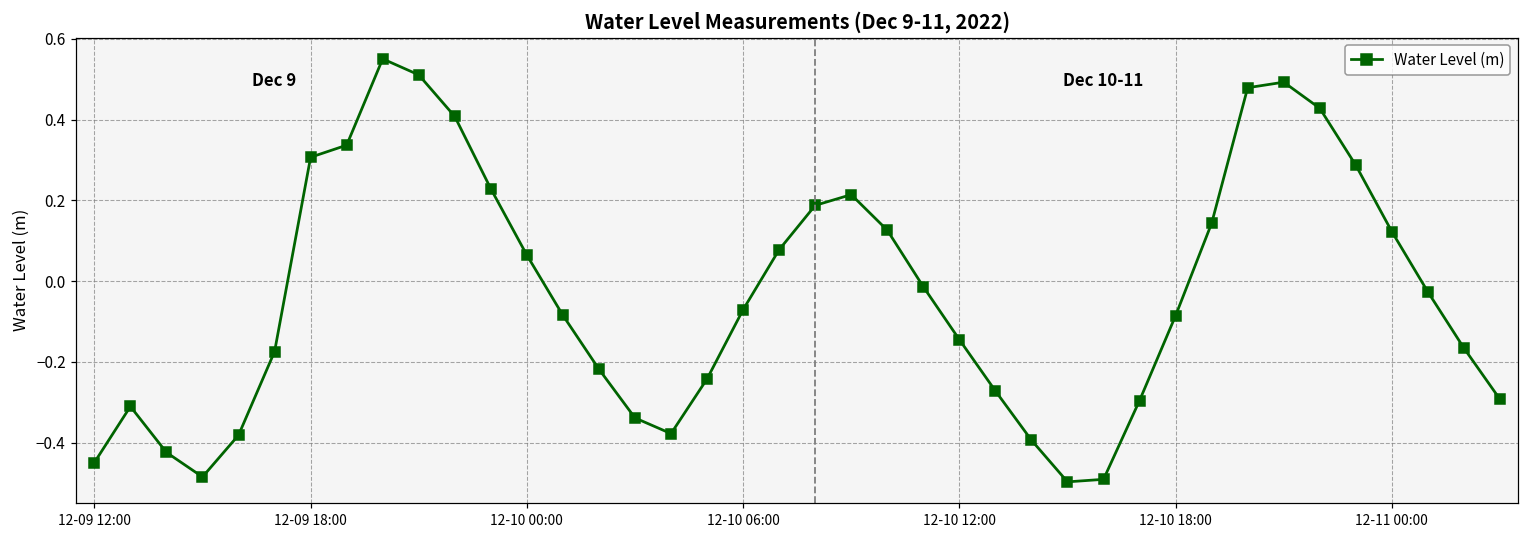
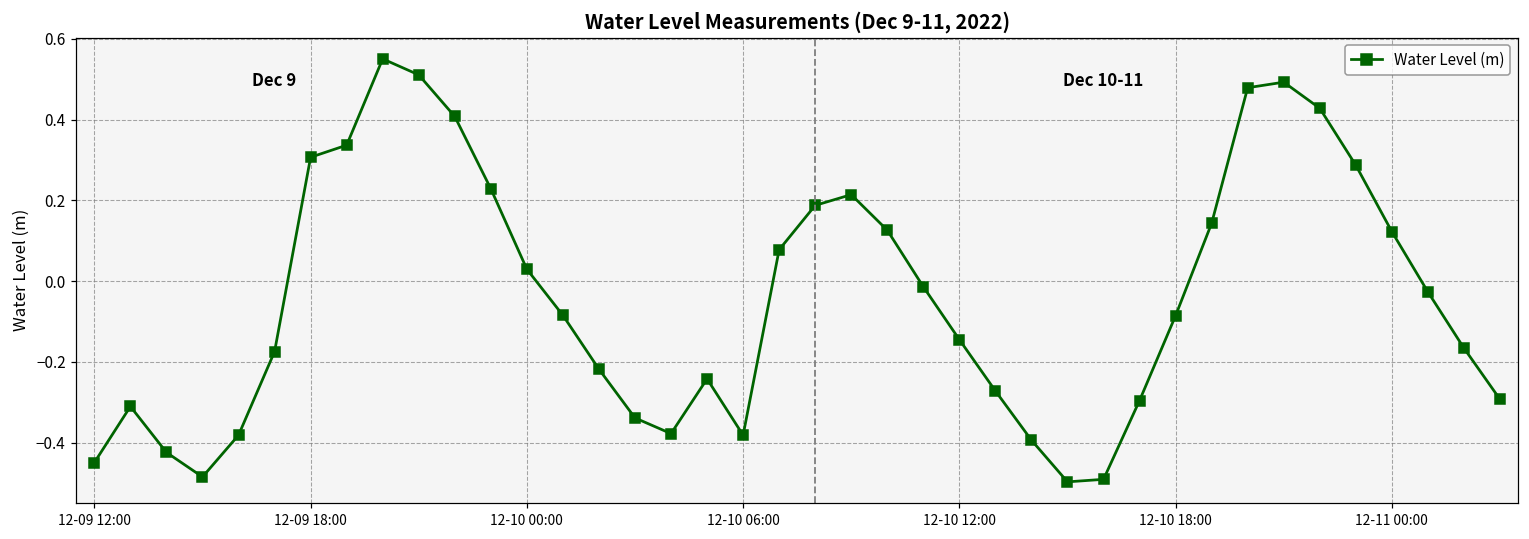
12-10 00:00: 0.06 -> 0.03
12-10 06:00: -0.07 -> -0.38
